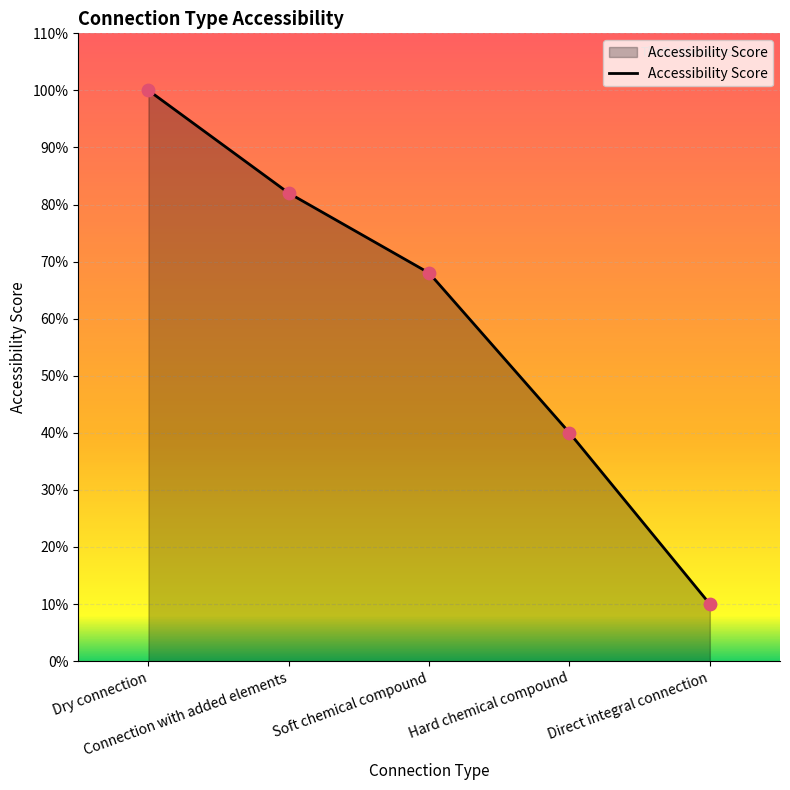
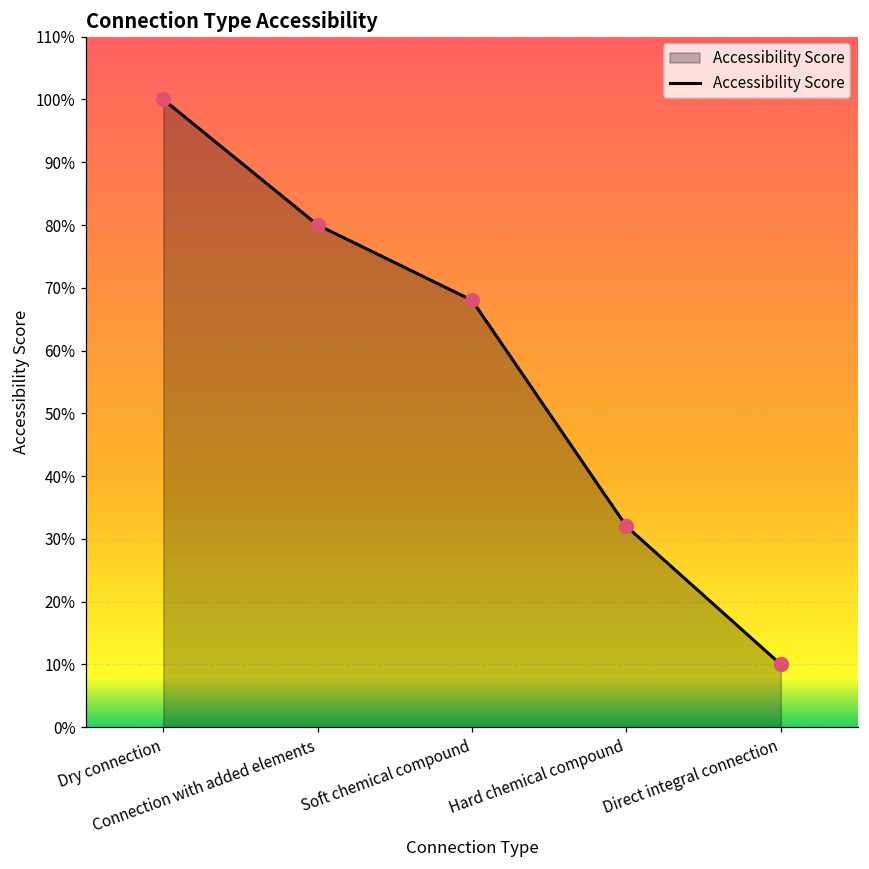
Connection with added elements: 82% -> 80%
Hard chemical compound: 40% -> 32%
